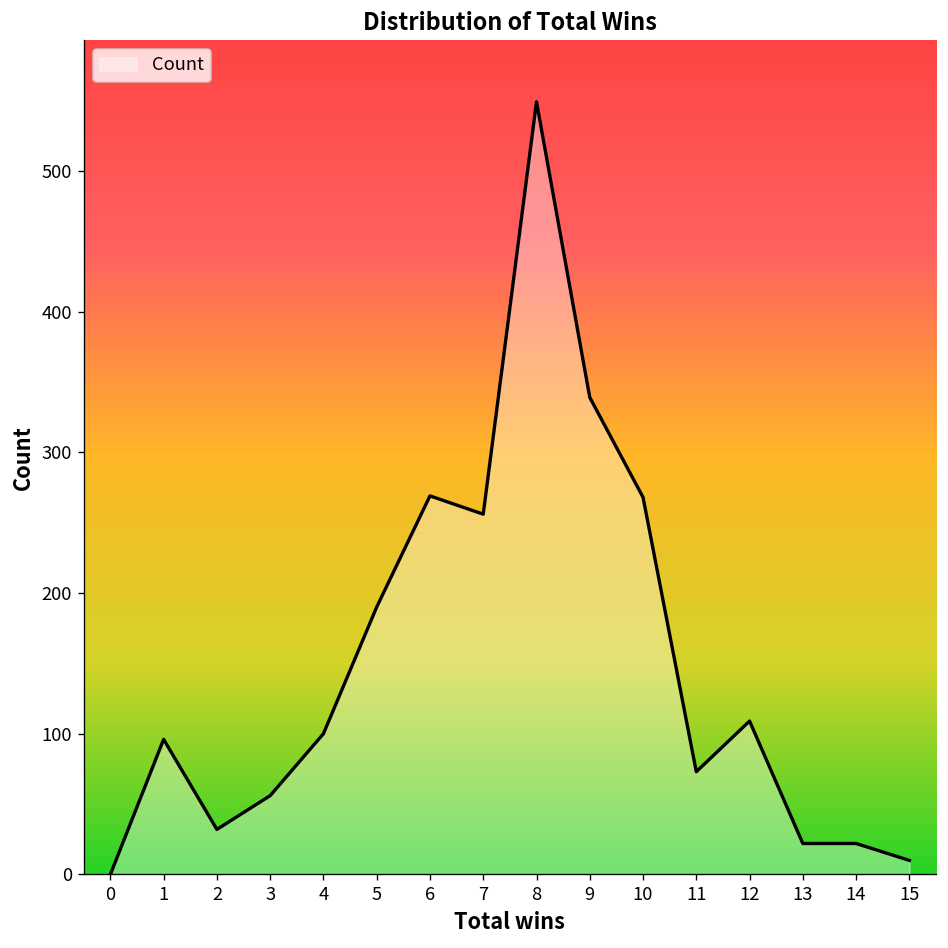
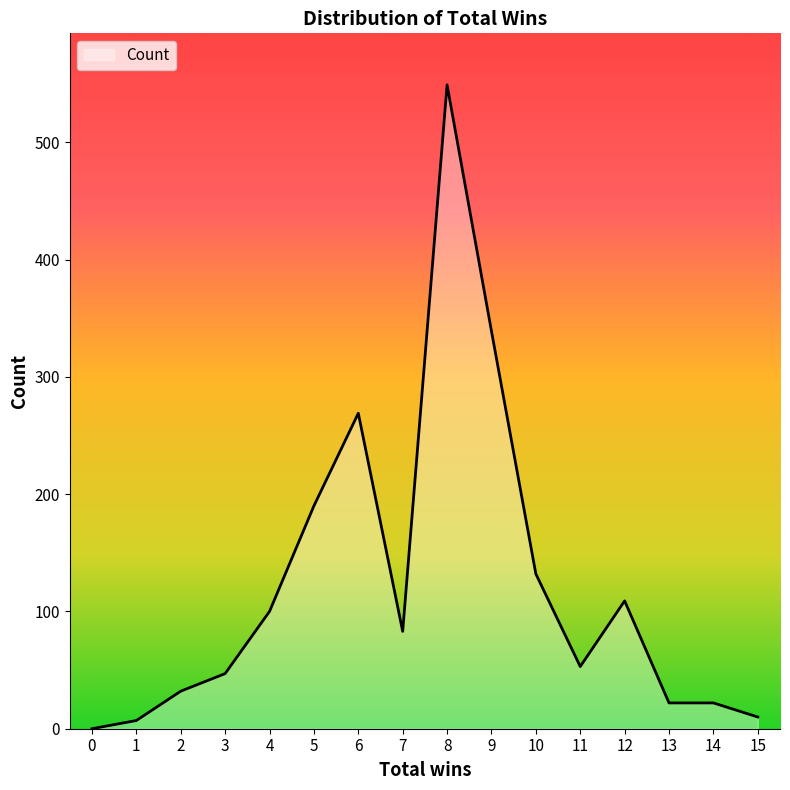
1: 96 -> 7
3: 56 -> 47
7: 256 -> 83
10: 268 -> 132
11: 73 -> 53
